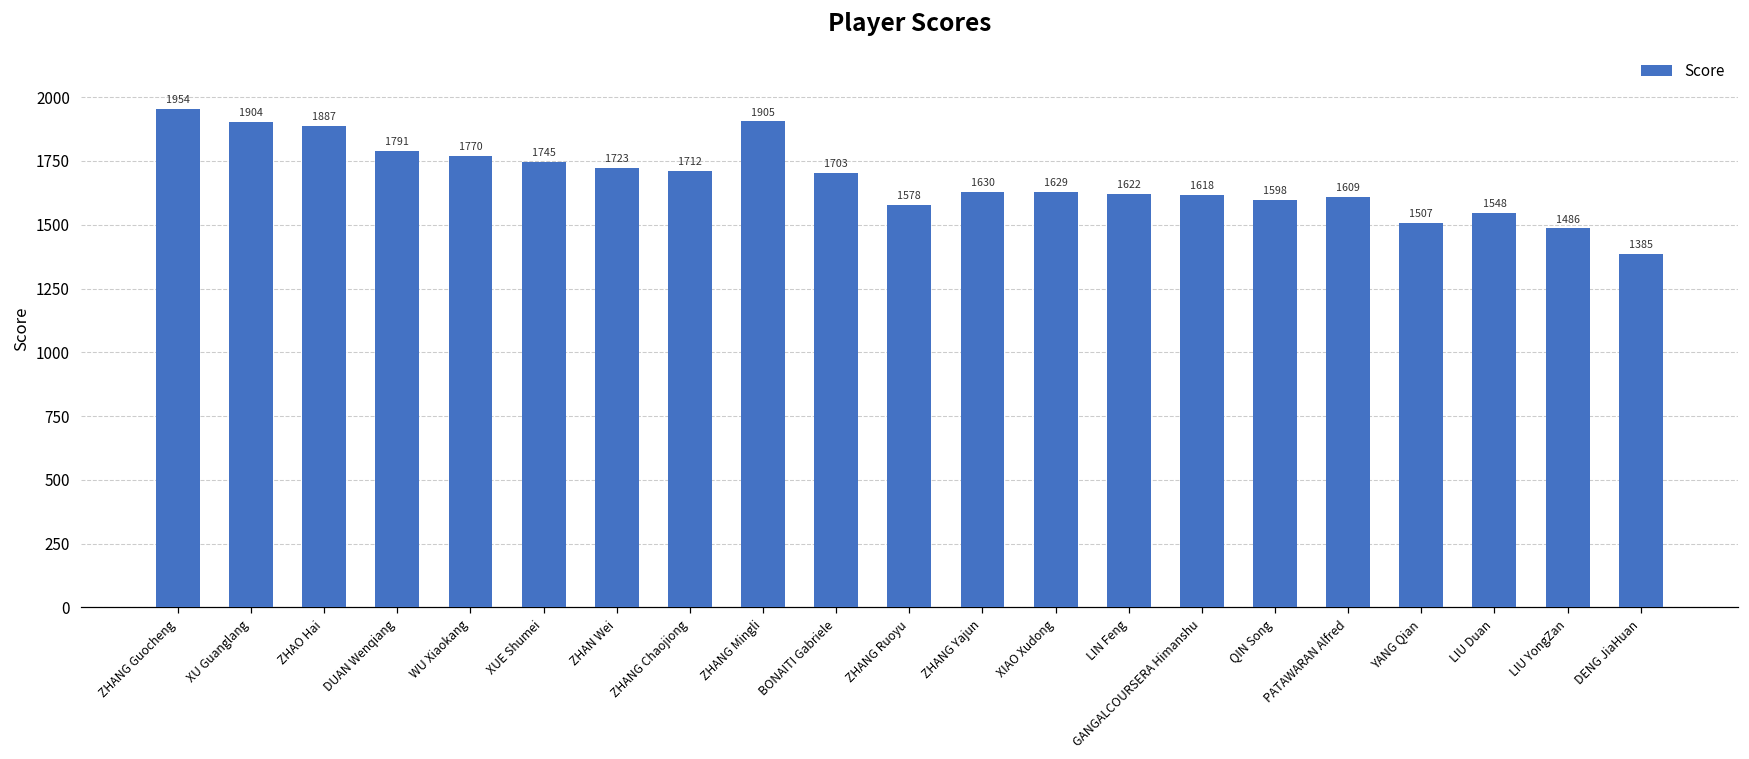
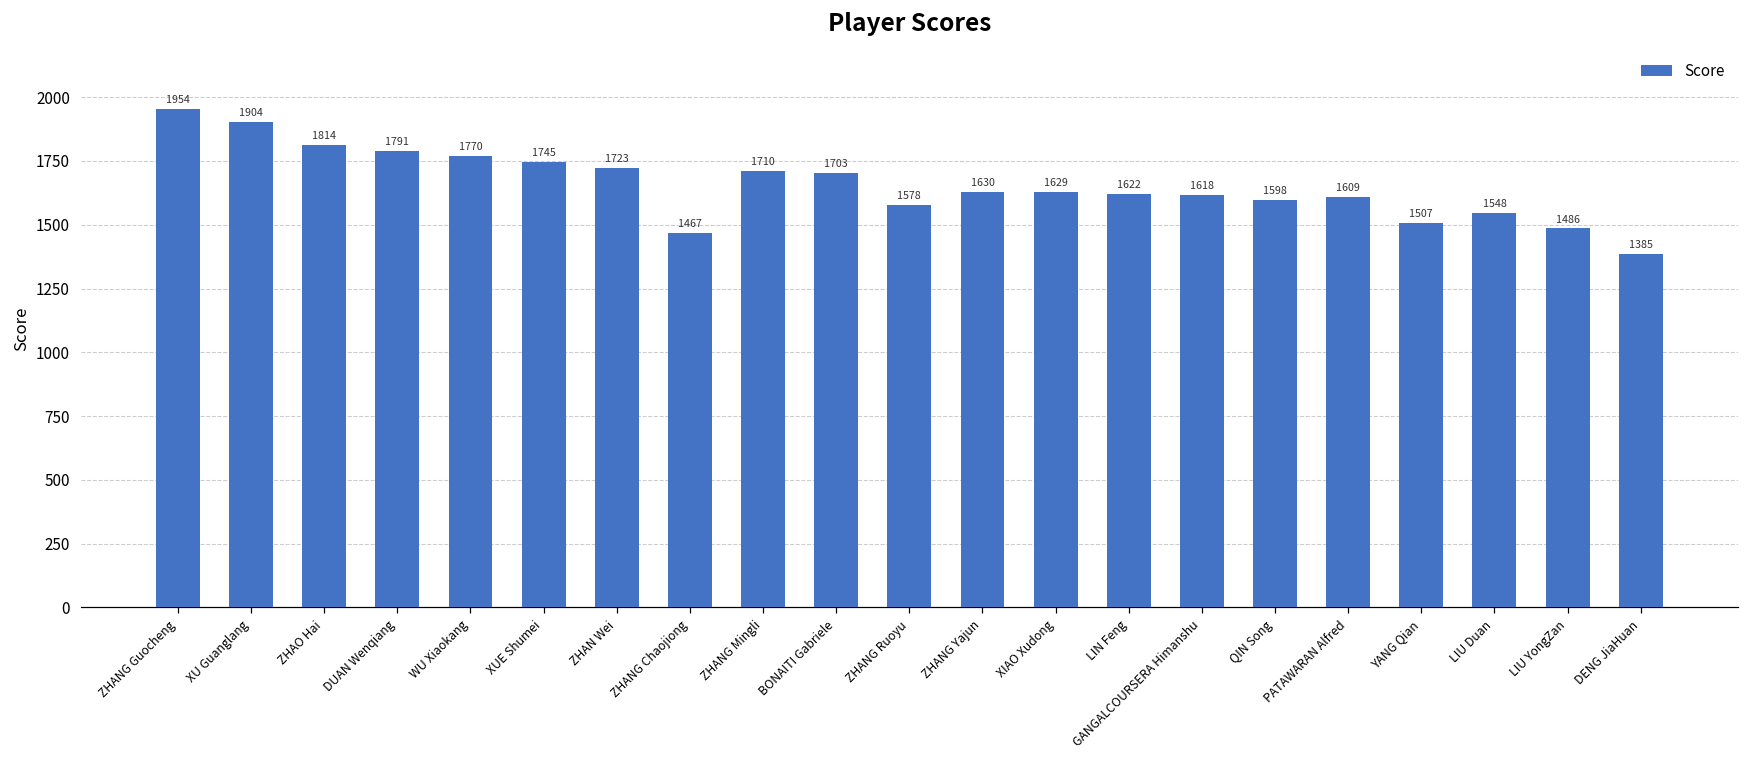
ZHAO Hai: 1887 -> 1814
ZHANG Chaojiong: 1712 -> 1467
ZHANG Mingli: 1905 -> 1710
